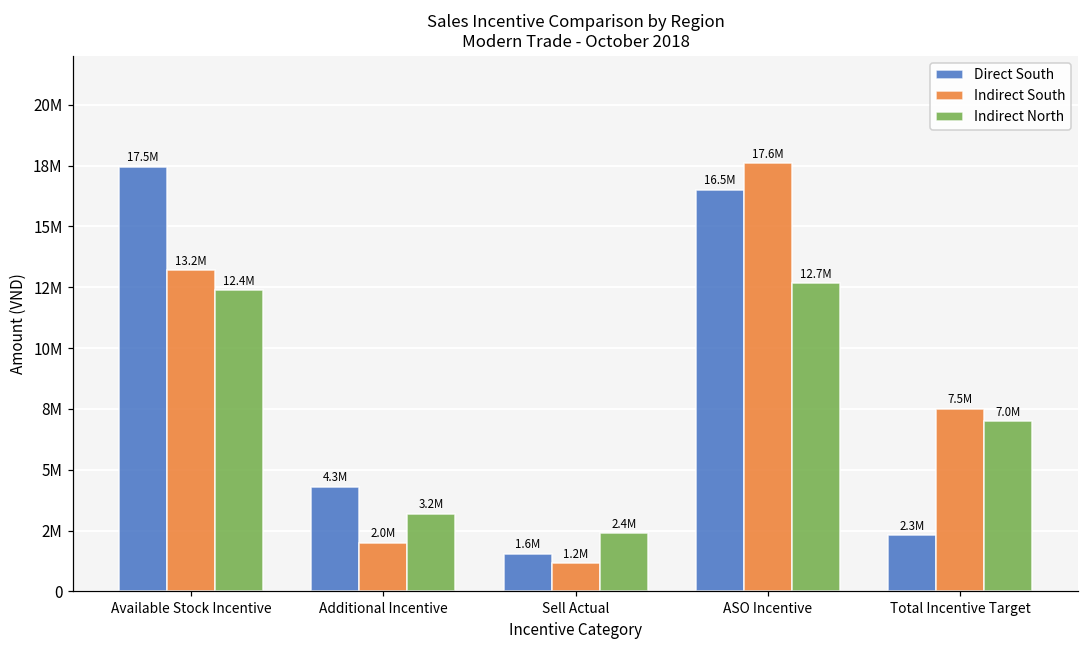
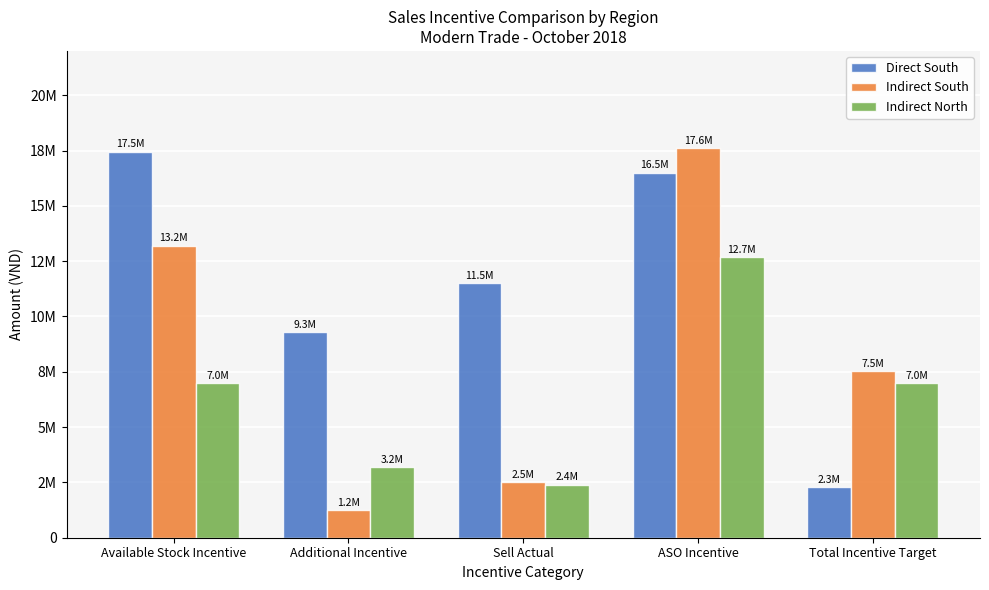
Indirect North, Available Stock Incentive: 12.4M -> 7.0M
Direct South, Additional Incentive: 4.3M -> 9.3M
Indirect South, Additional Incentive: 2.0M -> 1.2M
Direct South, Sell Actual: 1.6M -> 11.5M
Indirect South, Sell Actual: 1.2M -> 2.5M
